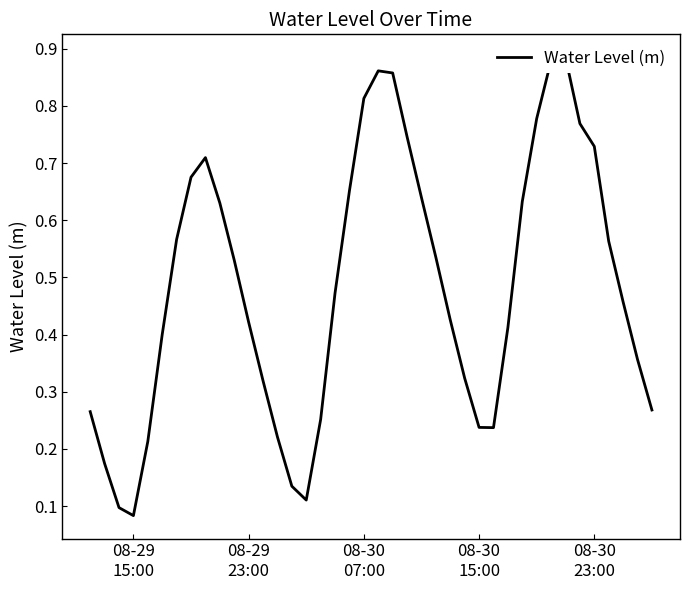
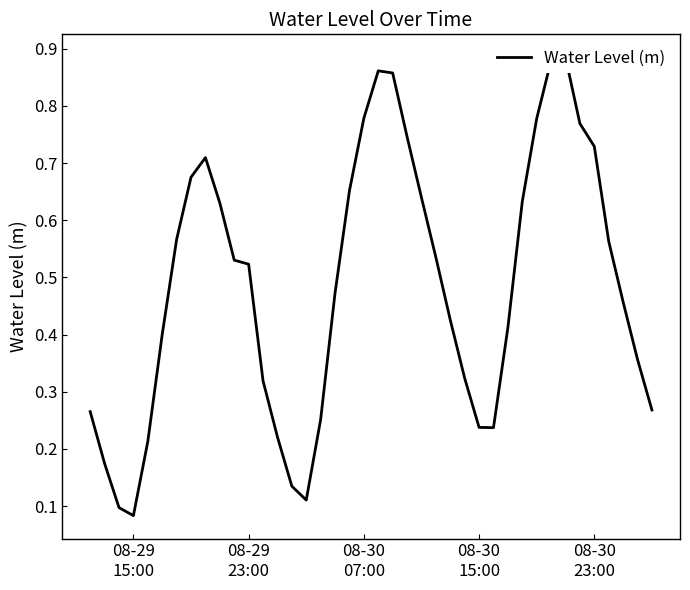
08-29 23:00: 0.42 -> 0.52
08-30 07:00: 0.81 -> 0.78
